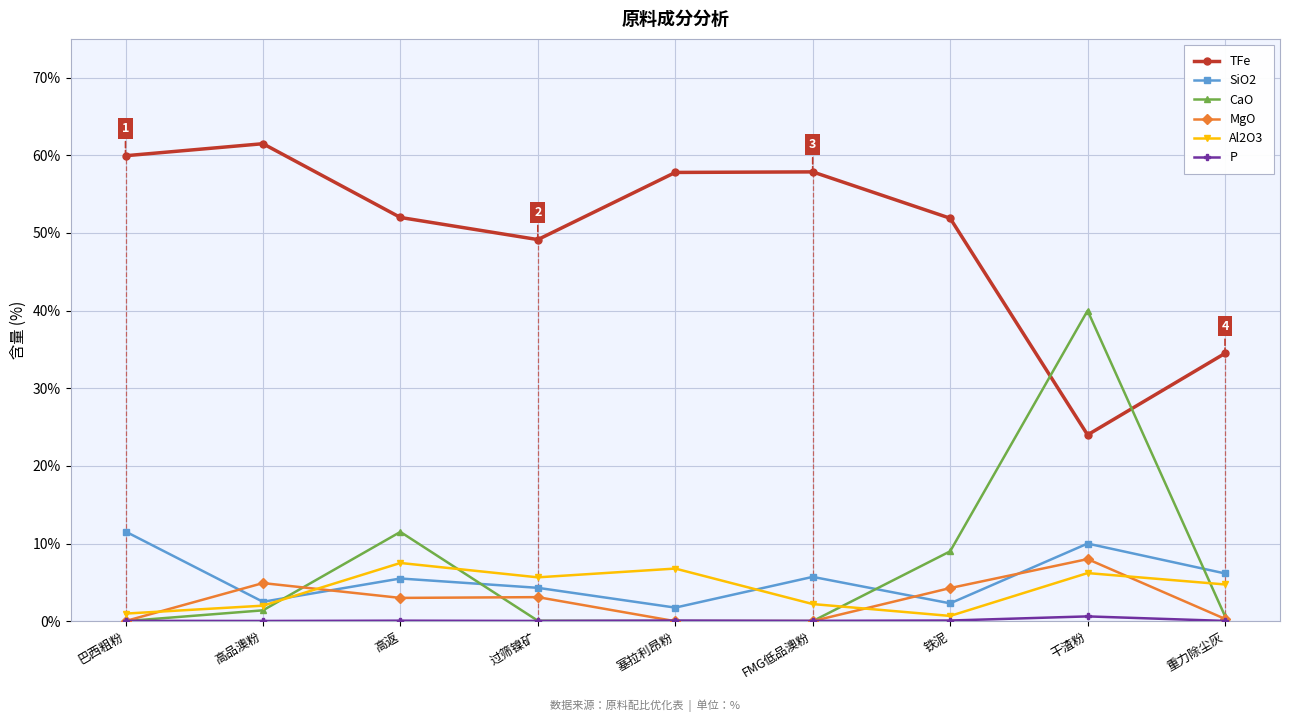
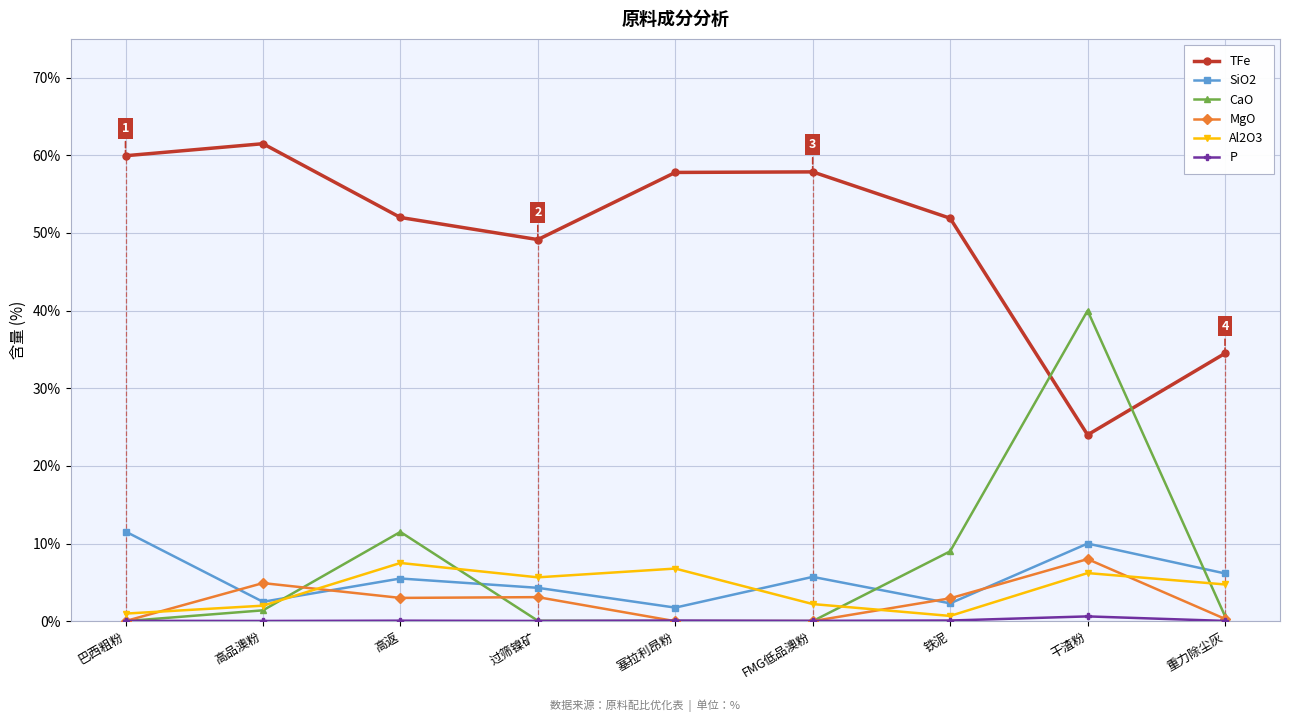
MgO, 铁泥: 4% -> 3%
